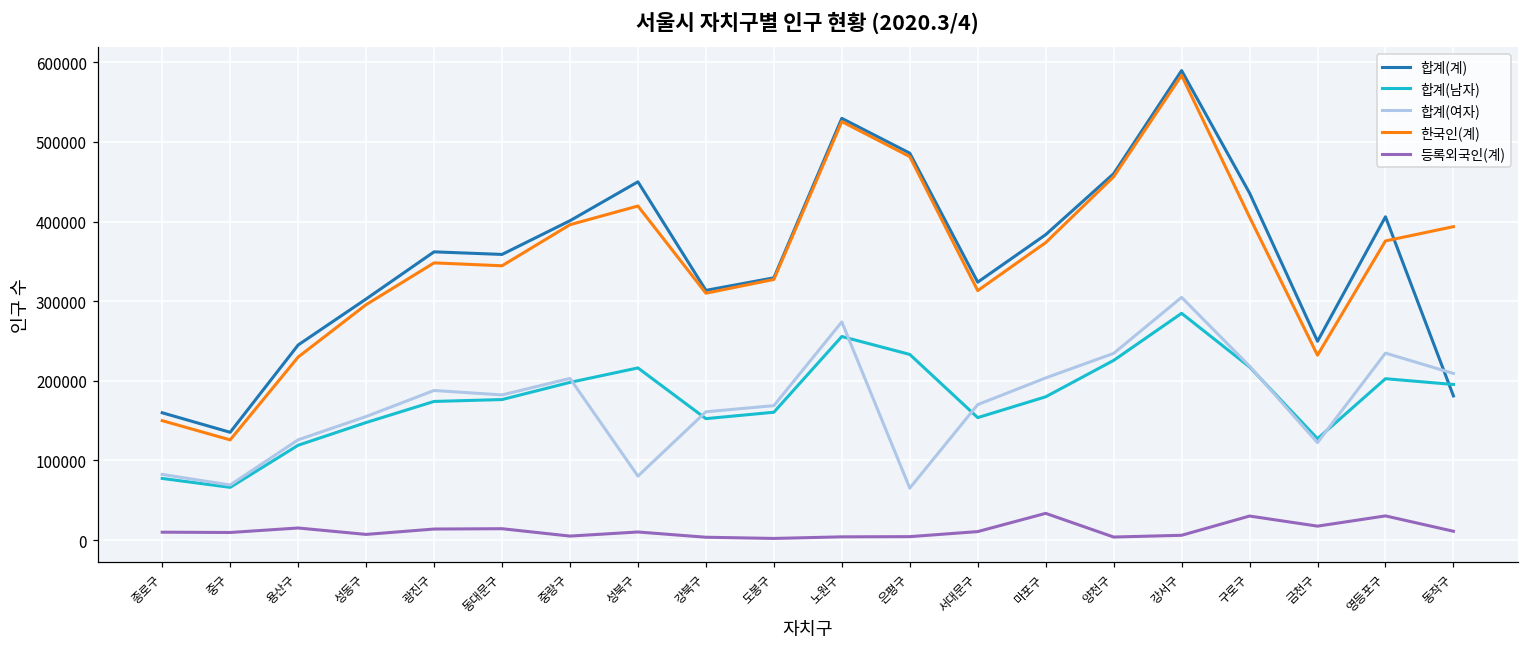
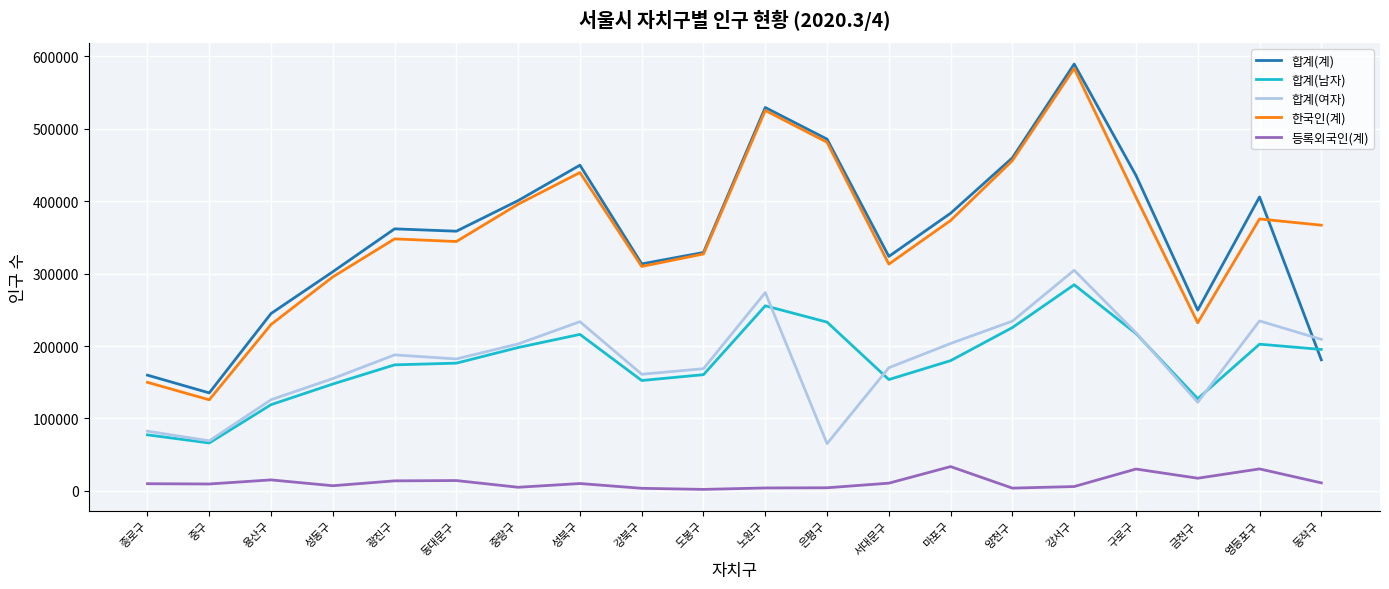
합계(여자), 성북구: 80000 -> 230000
한국인(계), 성북구: 420000 -> 440000
한국인(계), 동작구: 390000 -> 370000
